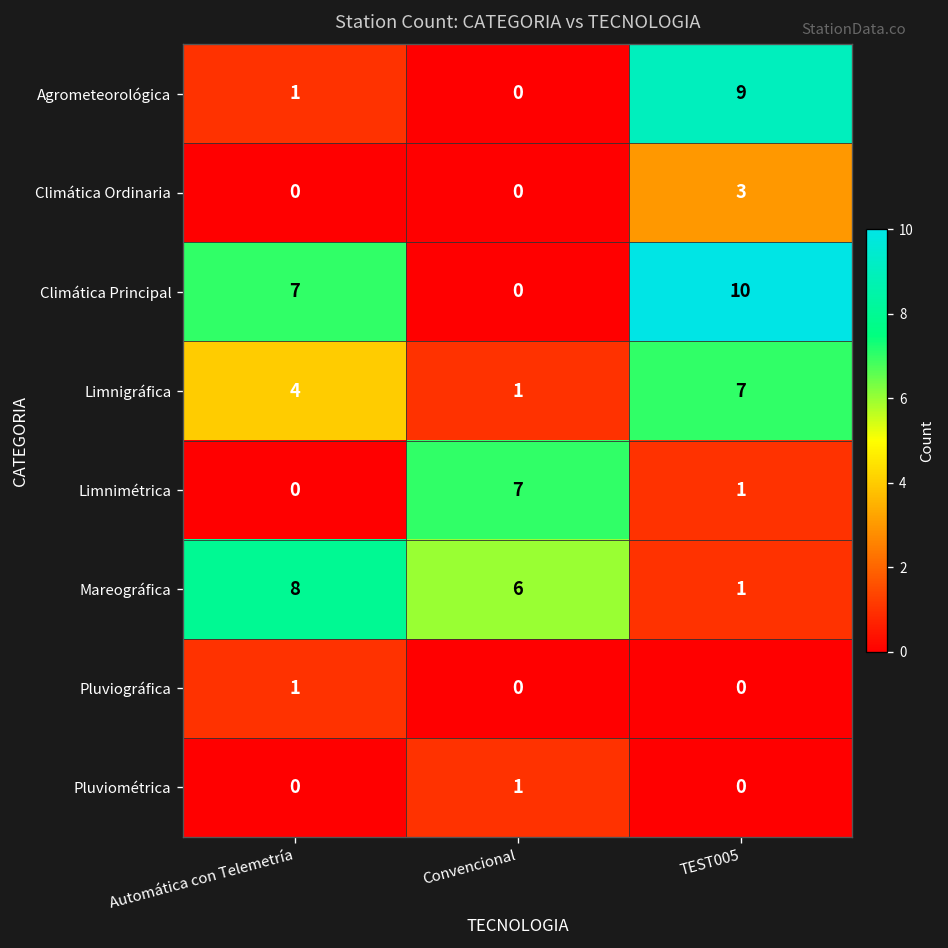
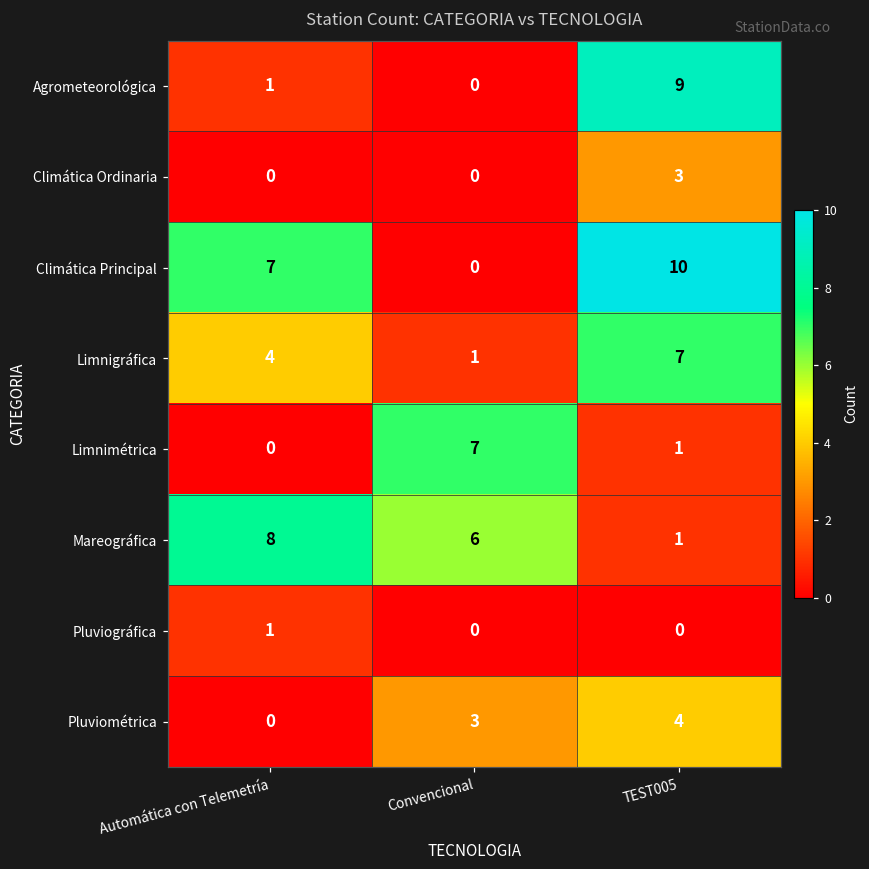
Pluviométrica, Convencional: 1 -> 3
Pluviométrica, TEST005: 0 -> 4
